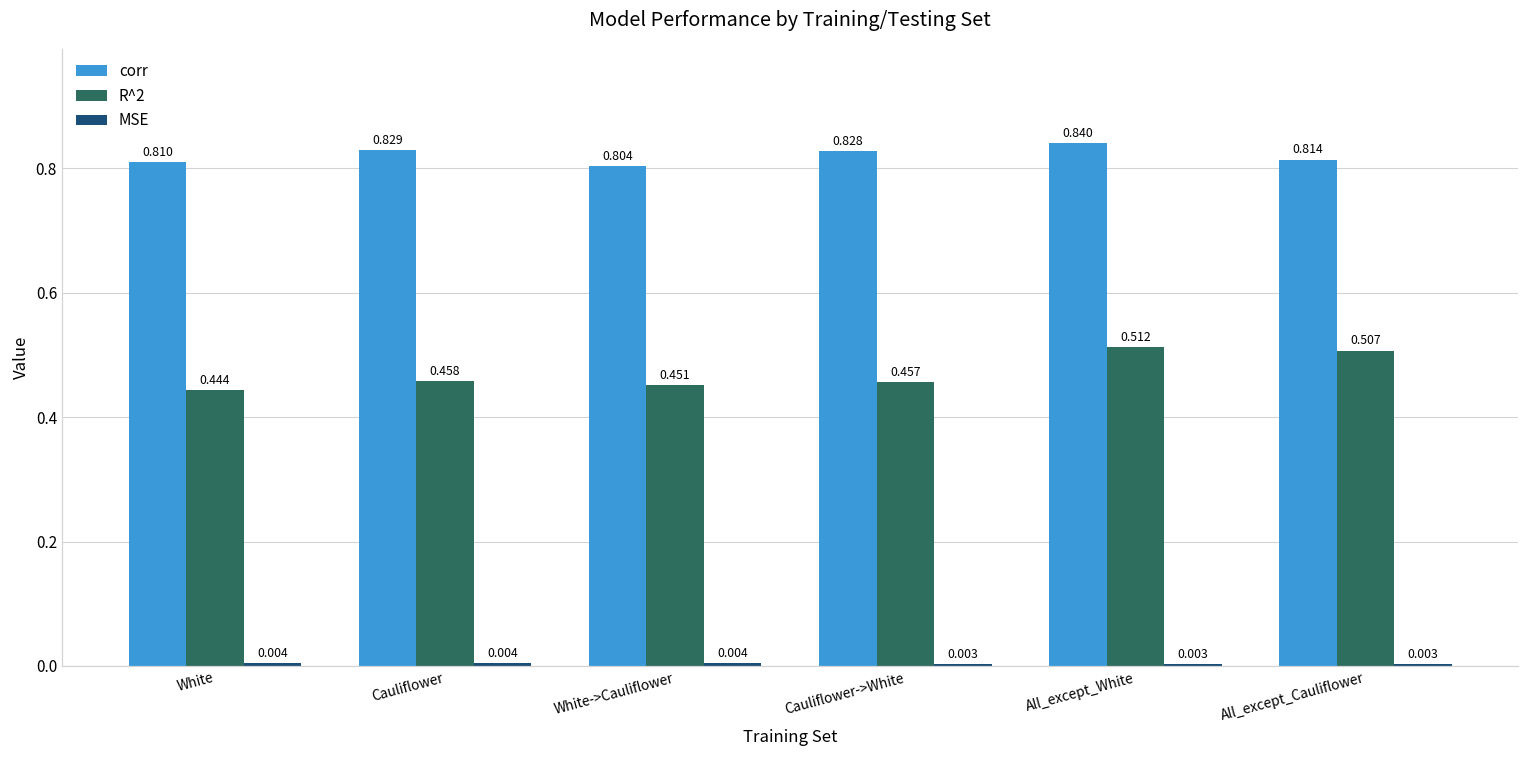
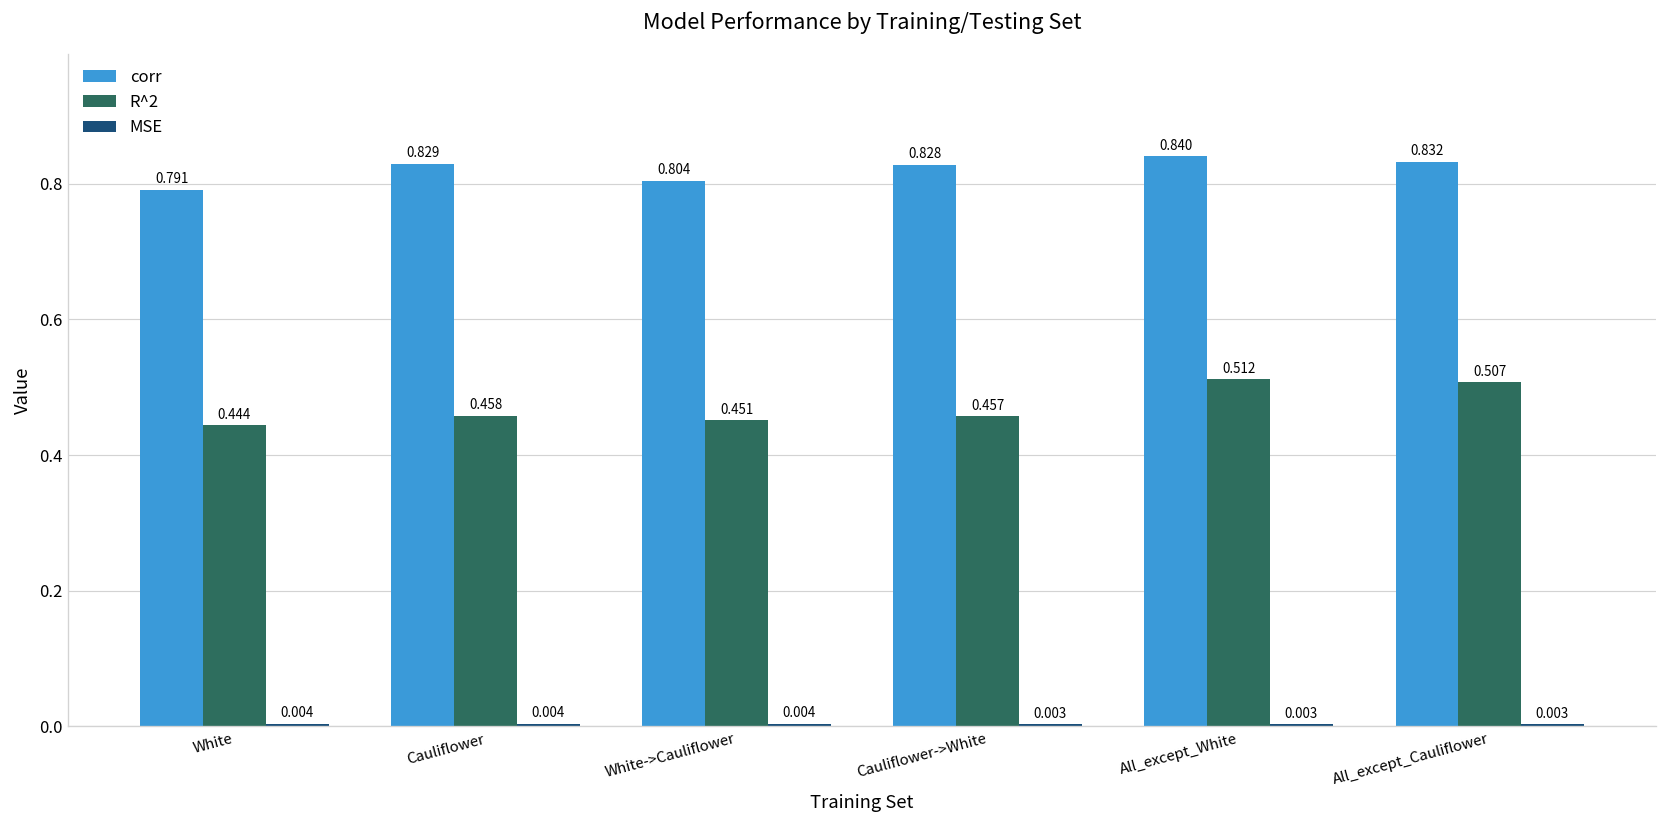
corr, White: 0.810 -> 0.791
corr, All_except_Cauliflower: 0.814 -> 0.832
